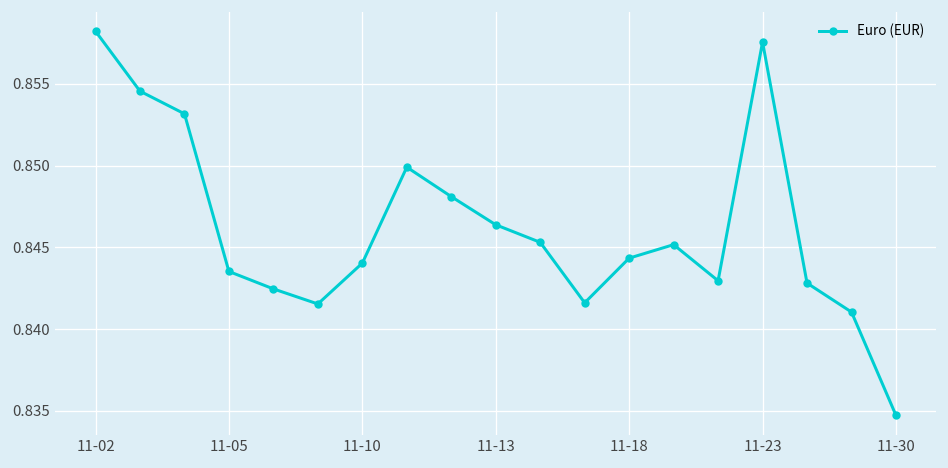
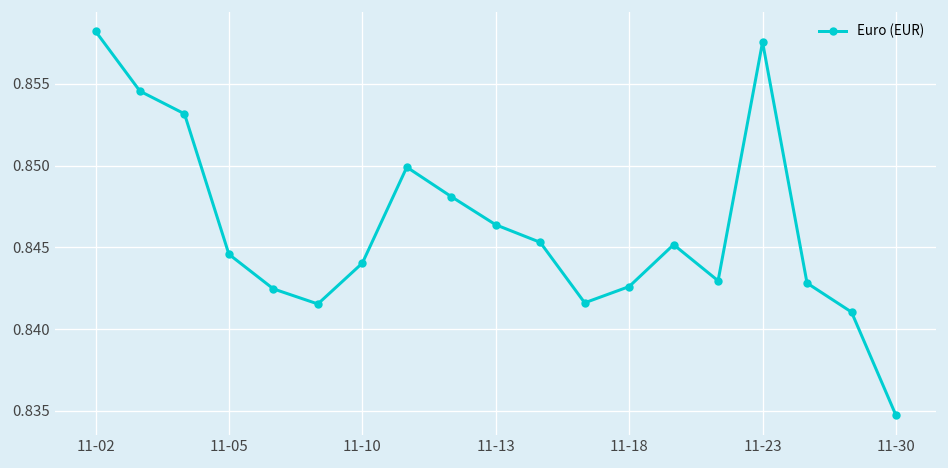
11-05: 0.8435 -> 0.8446
11-18: 0.8443 -> 0.8426
